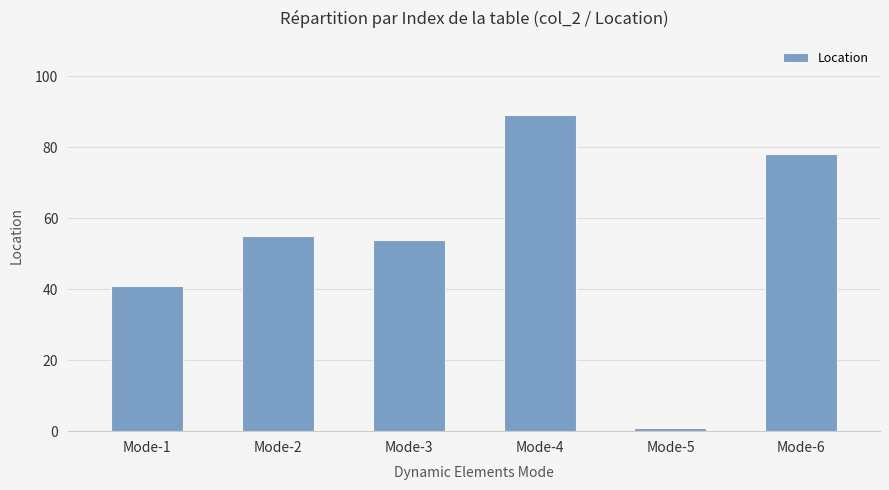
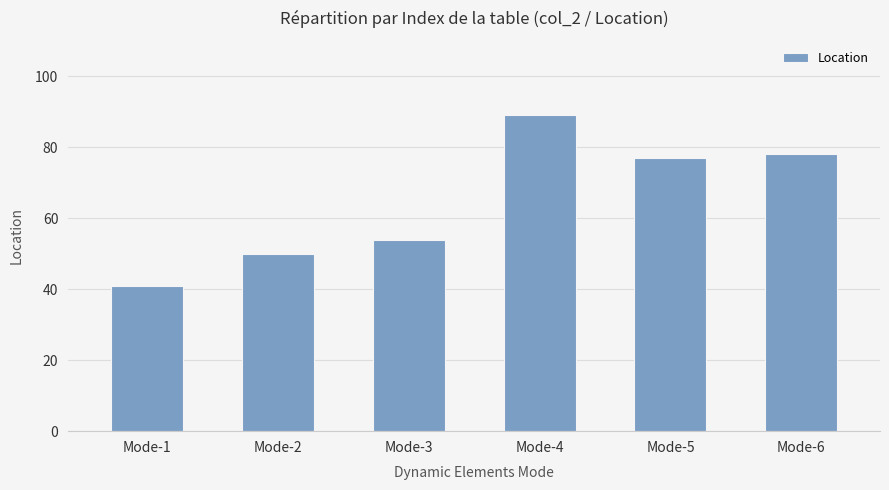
Mode-2: 55 -> 50
Mode-5: 1 -> 77
